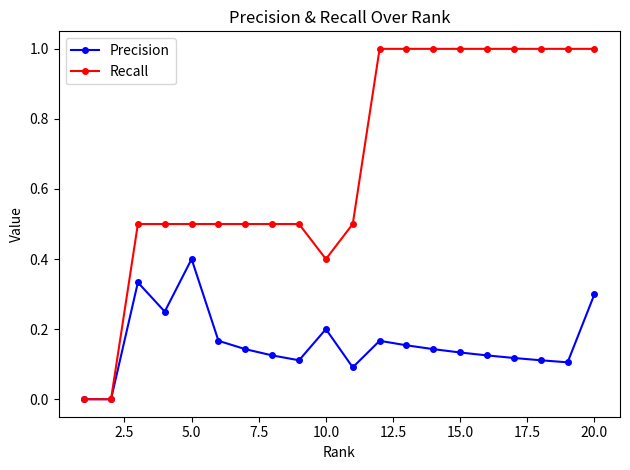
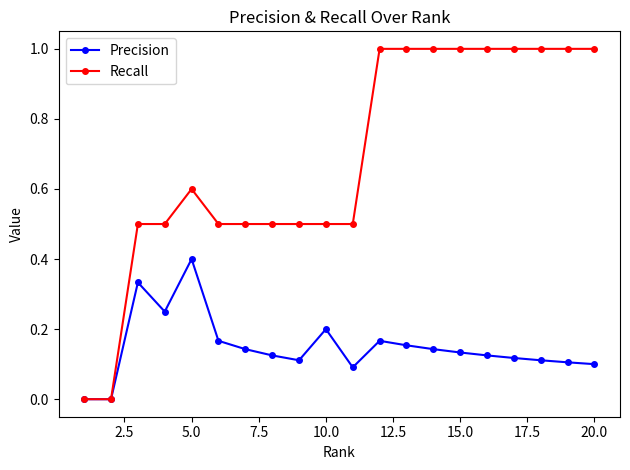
Recall, 5.0: 0.5 -> 0.6
Recall, 10.0: 0.4 -> 0.5
Precision, 20.0: 0.3 -> 0.1
